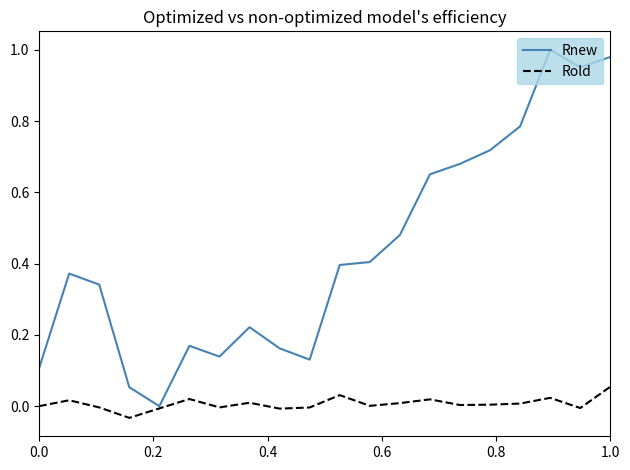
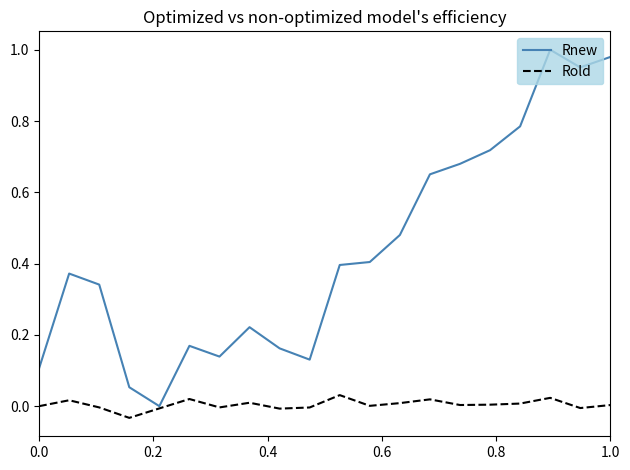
Rold, 1.0: 0.05 -> 0.00
